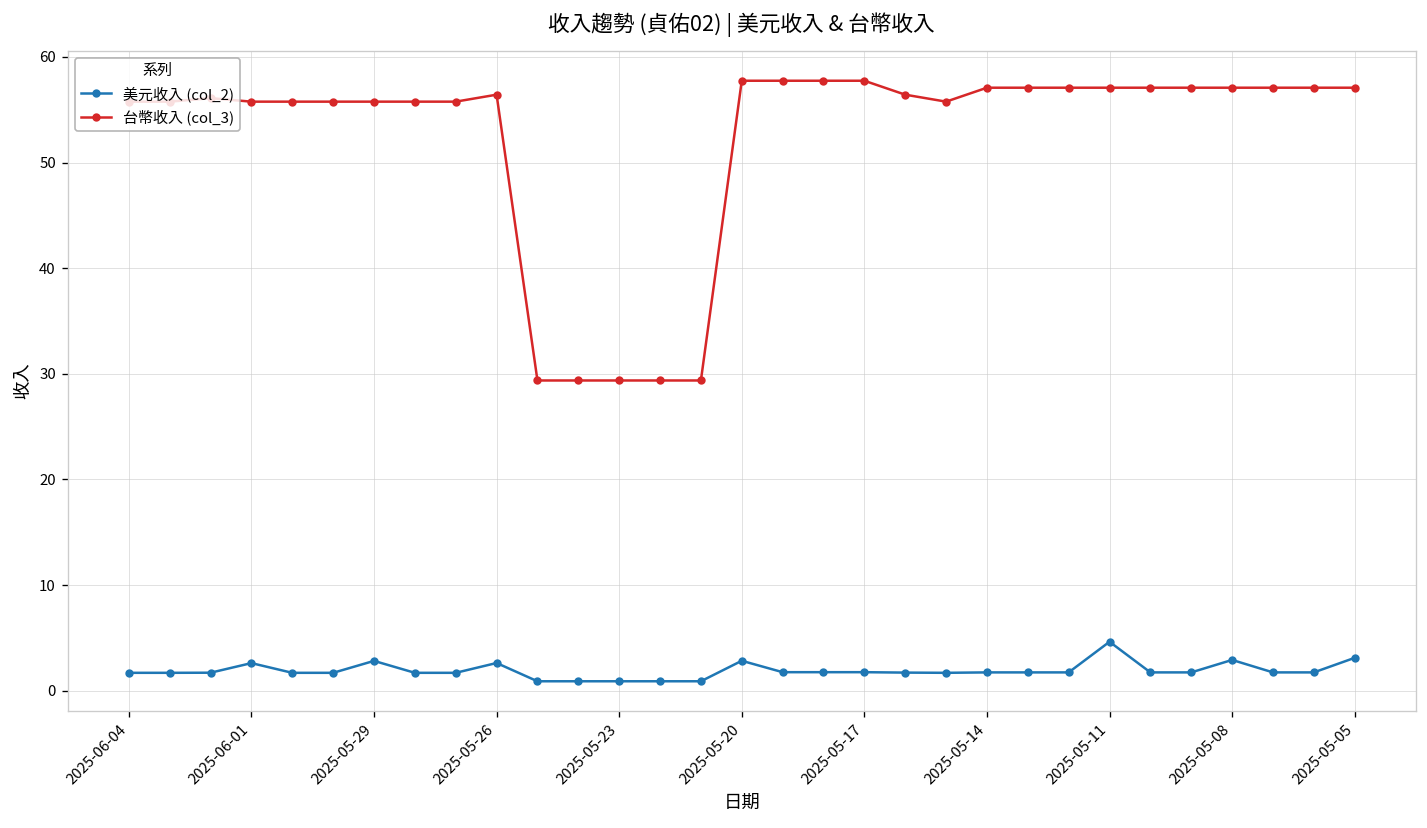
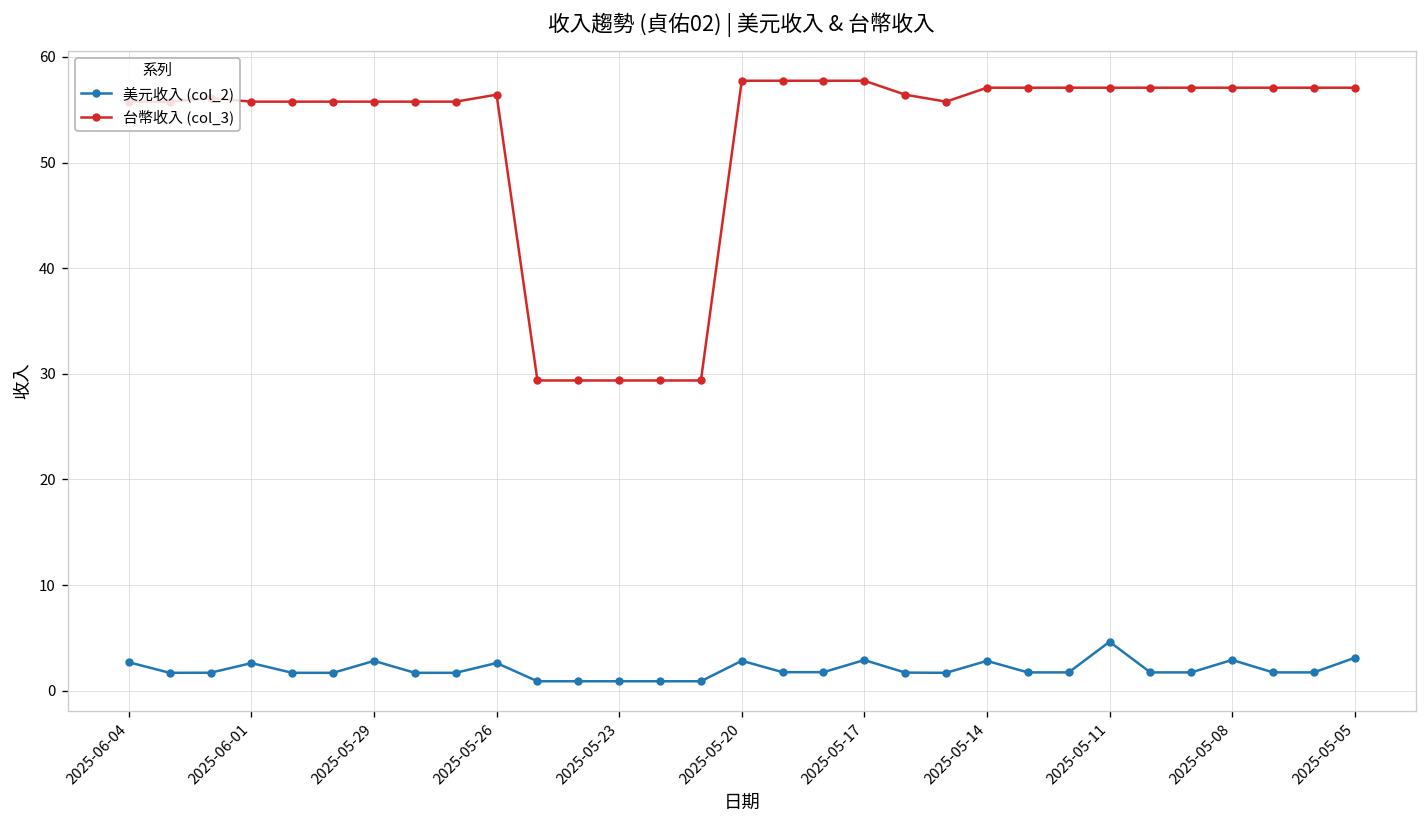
美元收入 (col_2), 2025-06-04: 2 -> 3
美元收入 (col_2), 2025-05-17: 2 -> 3
美元收入 (col_2), 2025-05-14: 2 -> 3
